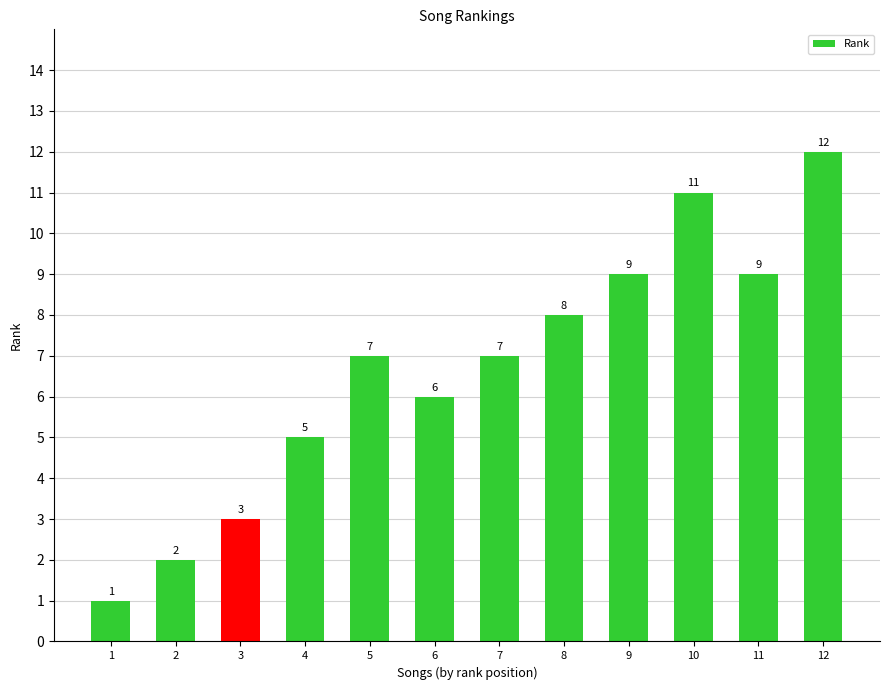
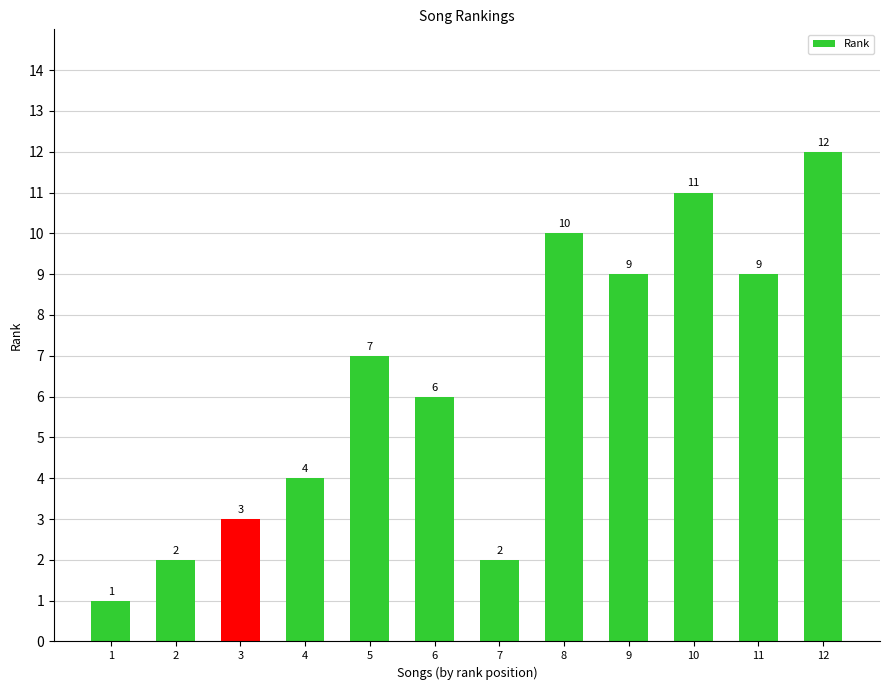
4: 5 -> 4
7: 7 -> 2
8: 8 -> 10
